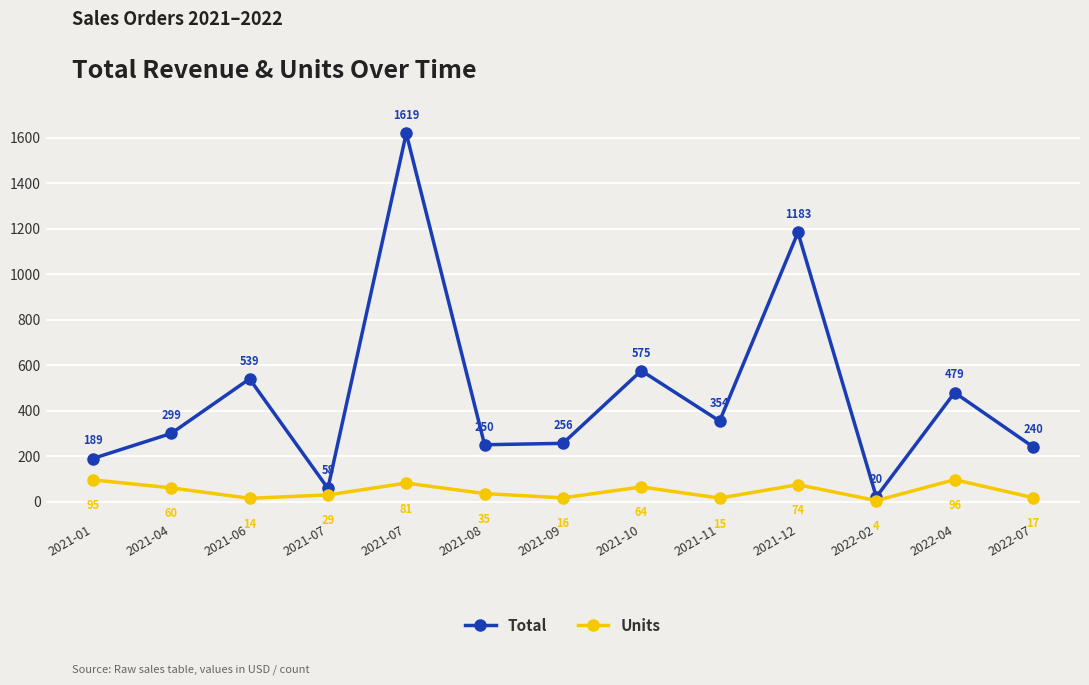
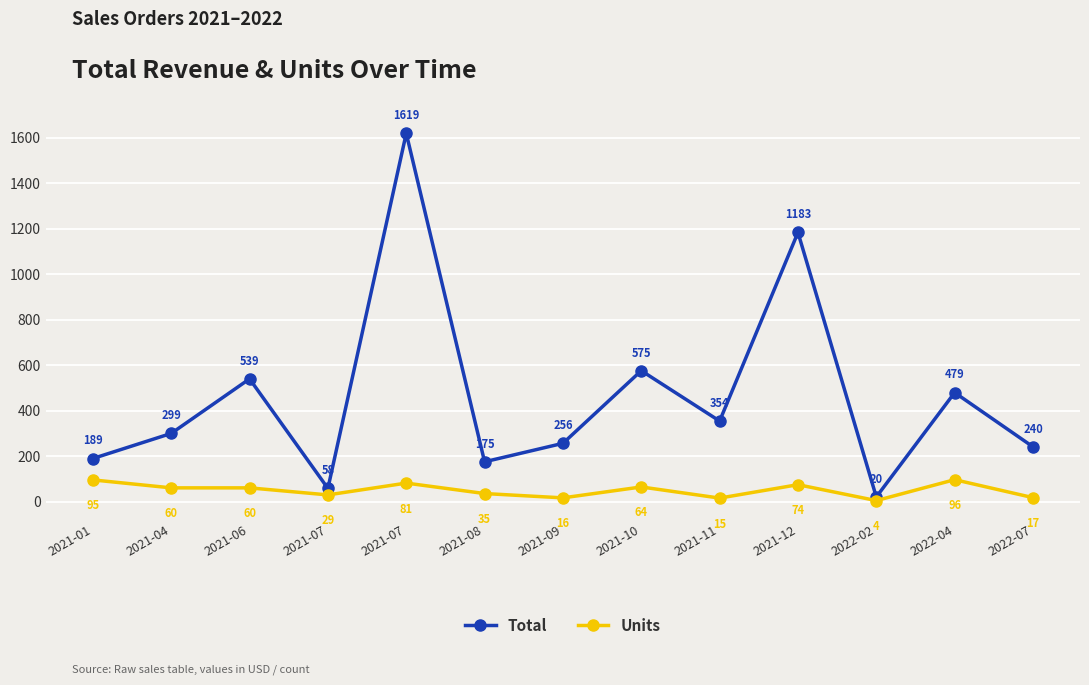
Units, 2021-06: 14 -> 60
Total, 2021-08: 250 -> 175
